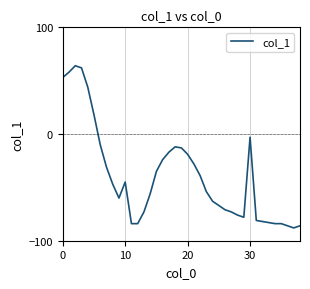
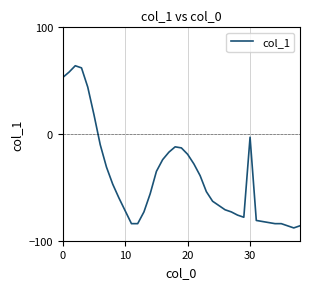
10: -45 -> -72
